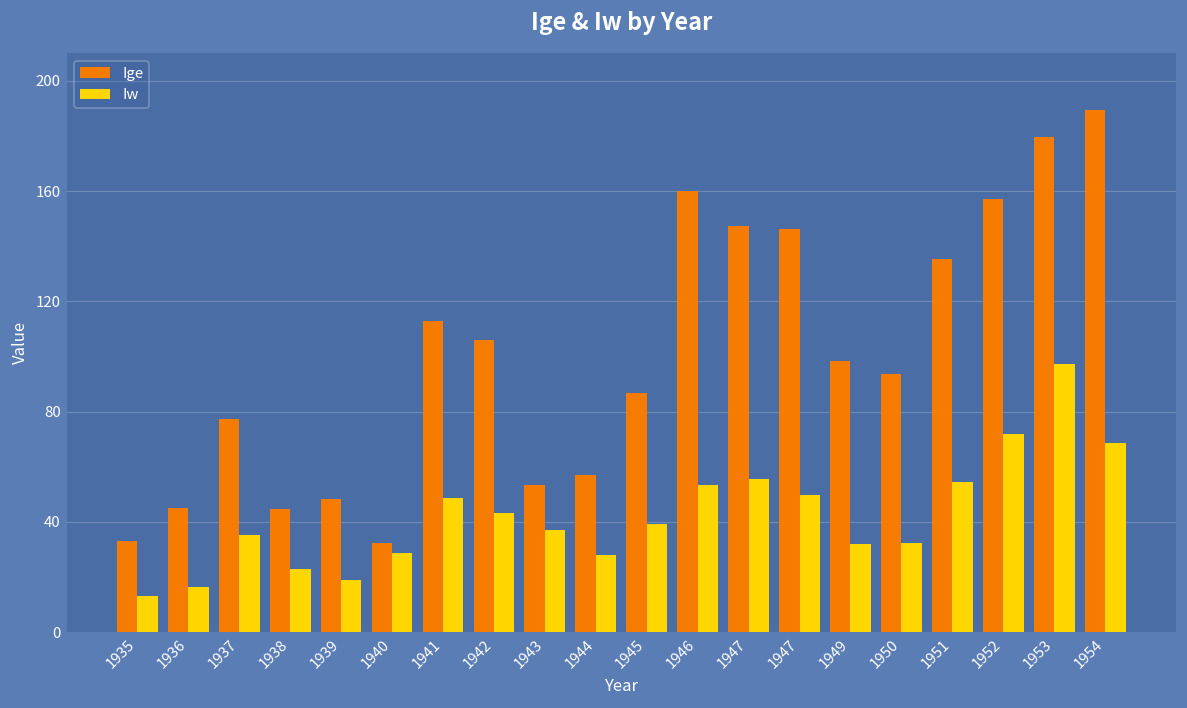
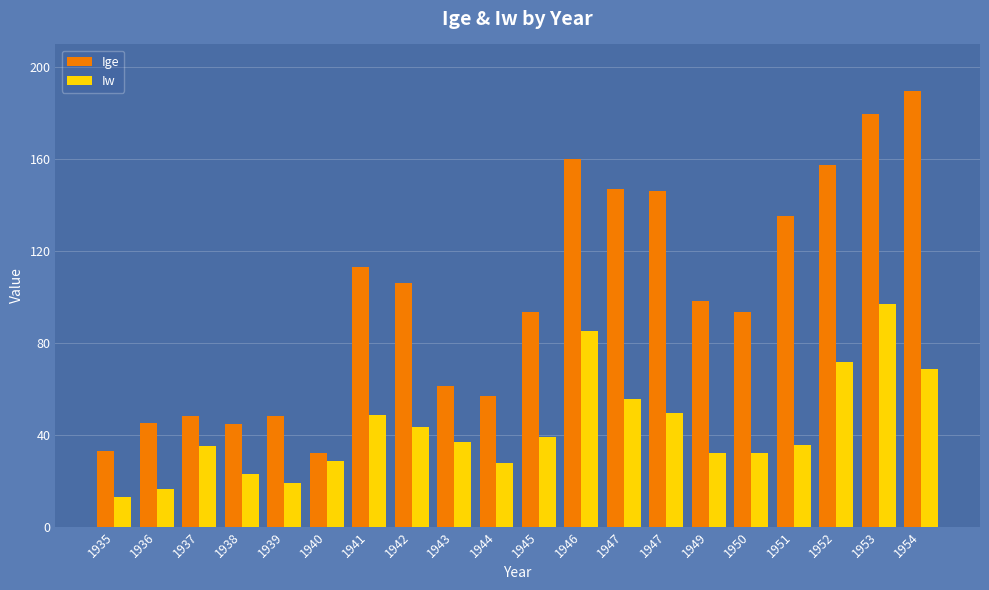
Ige, 1937: 77 -> 48
Ige, 1943: 54 -> 61
Ige, 1945: 87 -> 94
Iw, 1946: 53 -> 85
Iw, 1951: 54 -> 36
